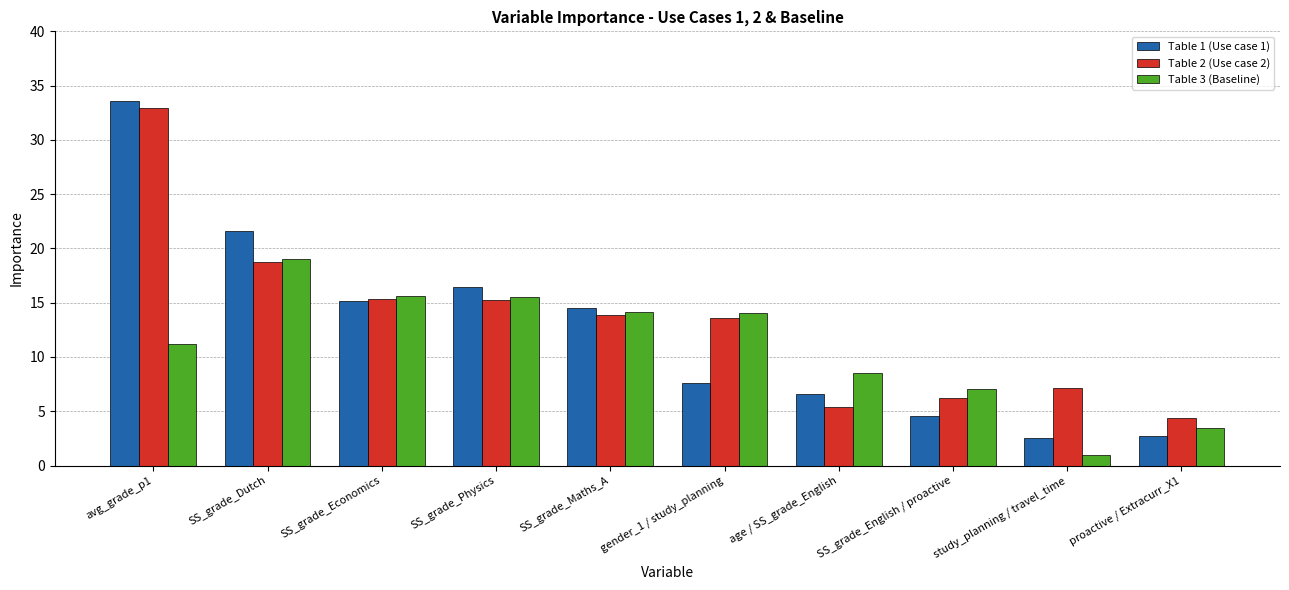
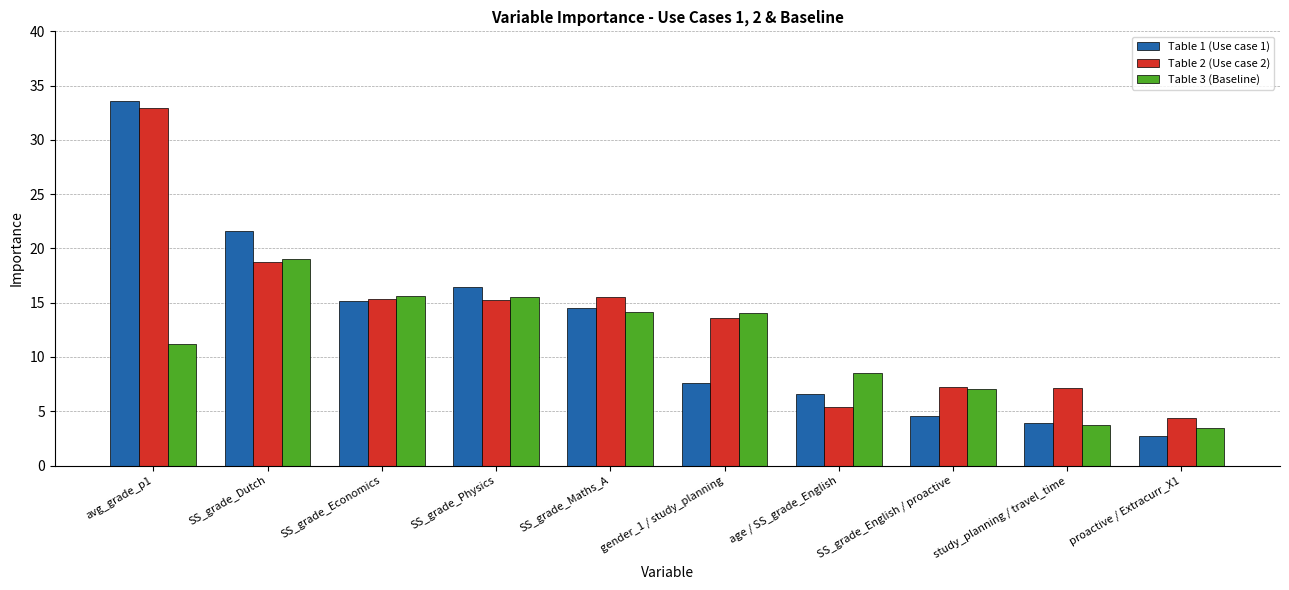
Table 2 (Use case 2), SS_grade_Maths_A: 13.8 -> 15.5
Table 2 (Use case 2), SS_grade_English / proactive: 6.2 -> 7.2
Table 1 (Use case 1), study_planning / travel_time: 2.6 -> 3.9
Table 3 (Baseline), study_planning / travel_time: 1.0 -> 3.7
